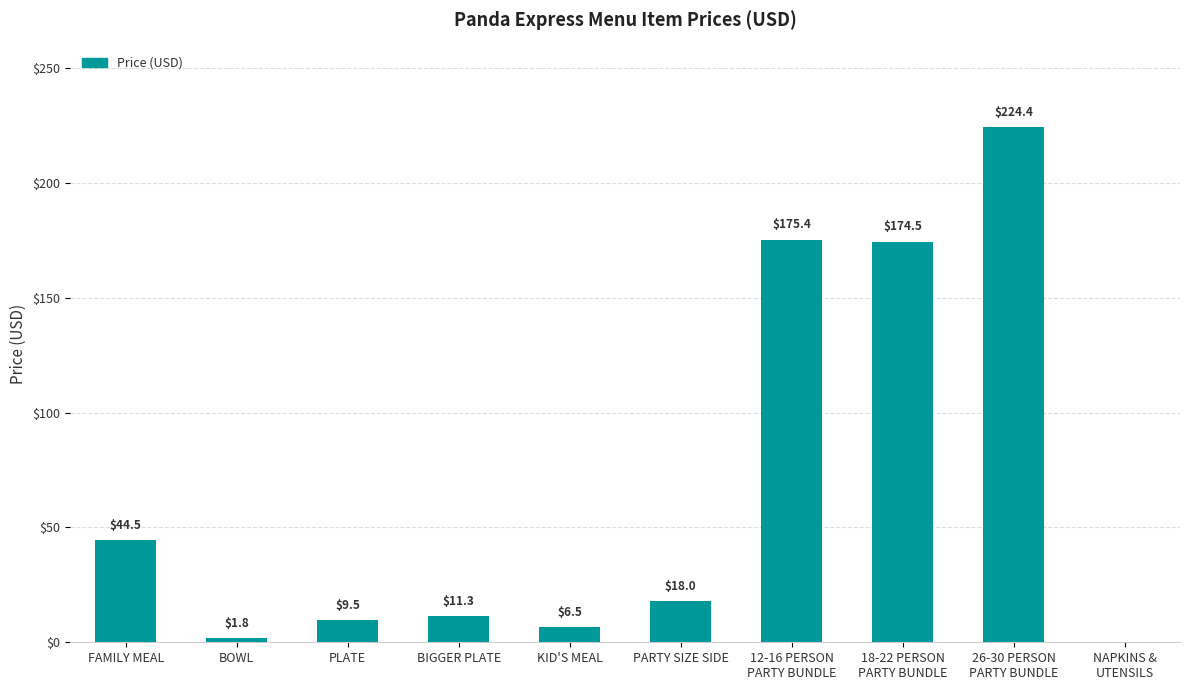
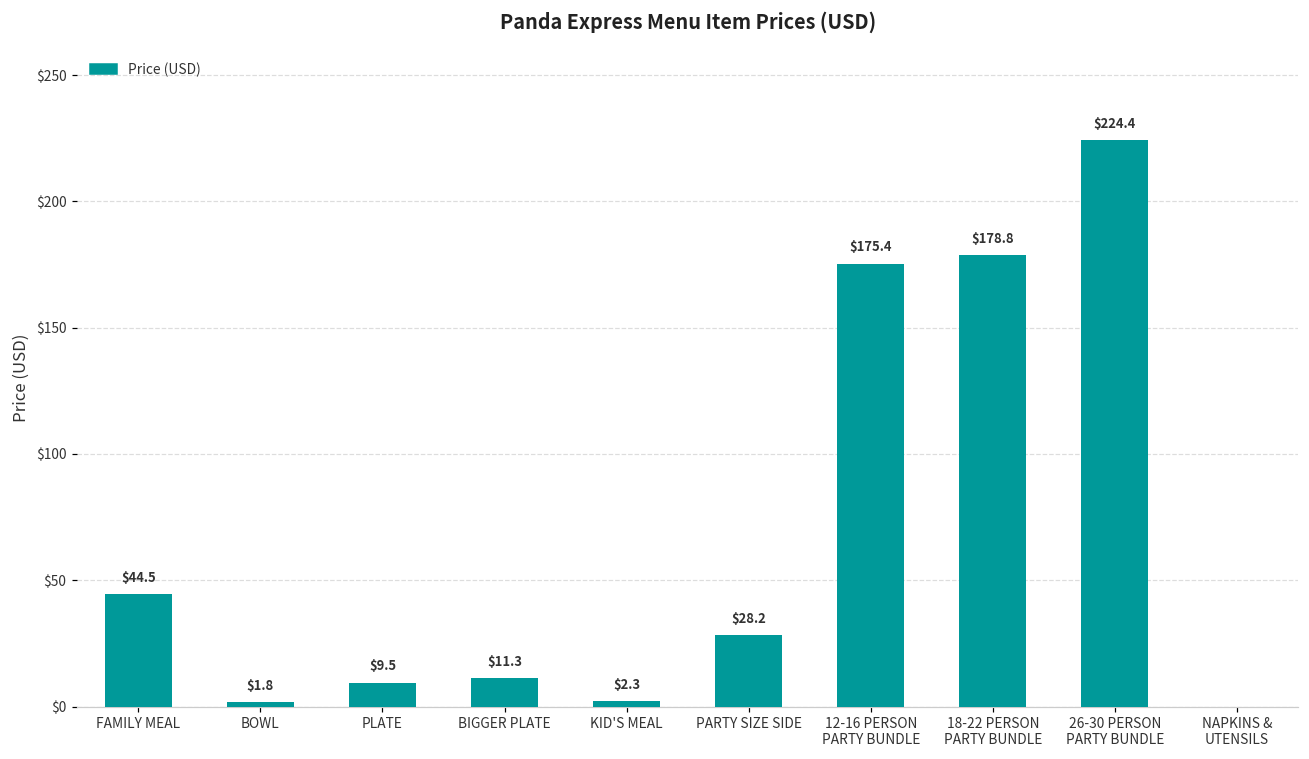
KID'S MEAL: $6.5 -> $2.3
PARTY SIZE SIDE: $18.0 -> $28.2
18-22 PERSON PARTY BUNDLE: $174.5 -> $178.8
